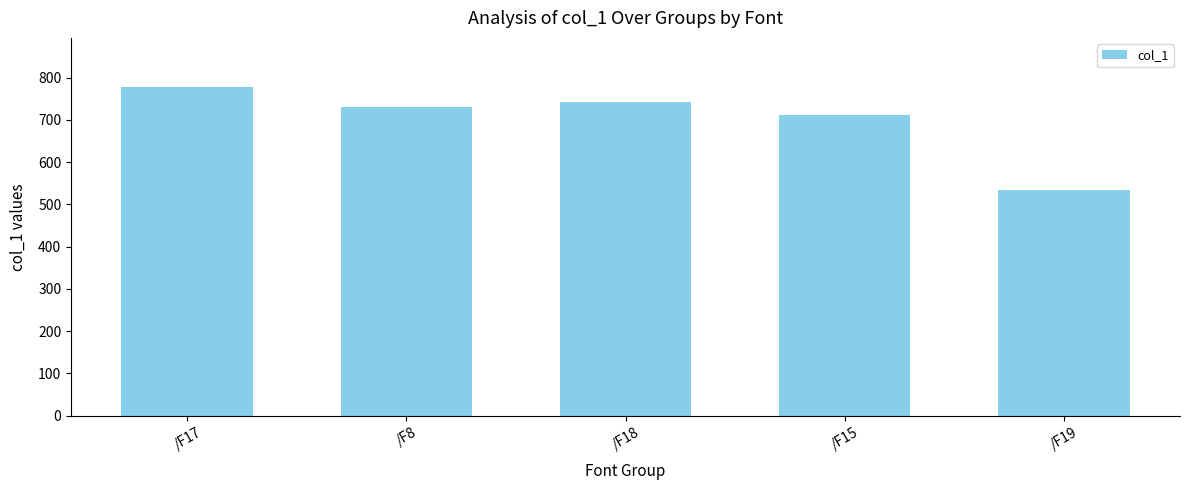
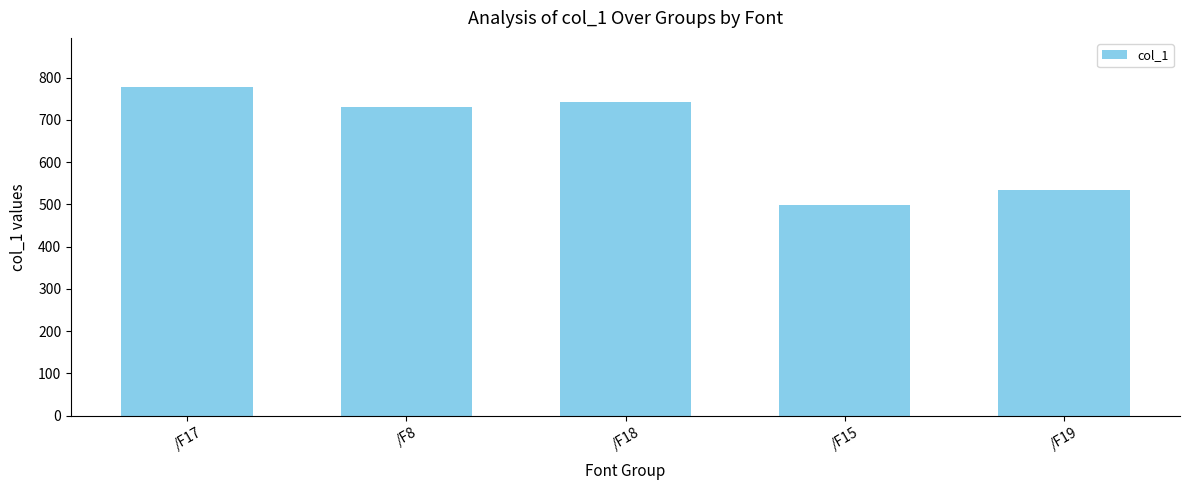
/F15: 710 -> 500
